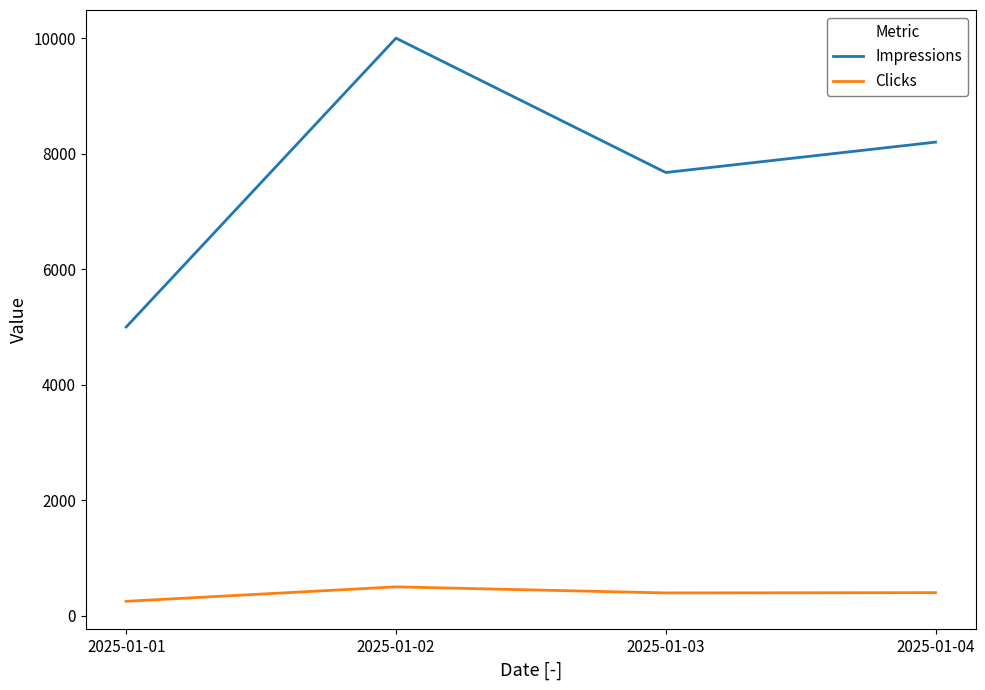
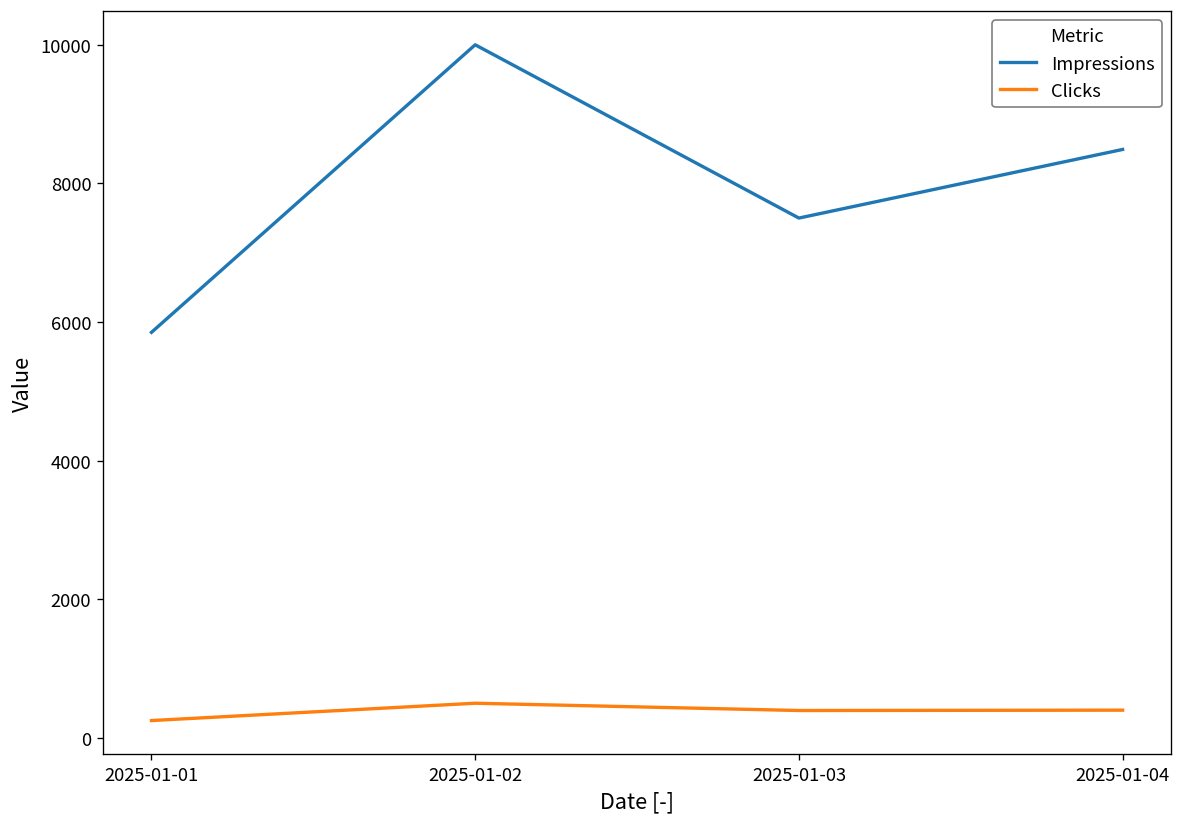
Impressions, 2025-01-01: 5000 -> 5900
Impressions, 2025-01-03: 7700 -> 7500
Impressions, 2025-01-04: 8200 -> 8500
